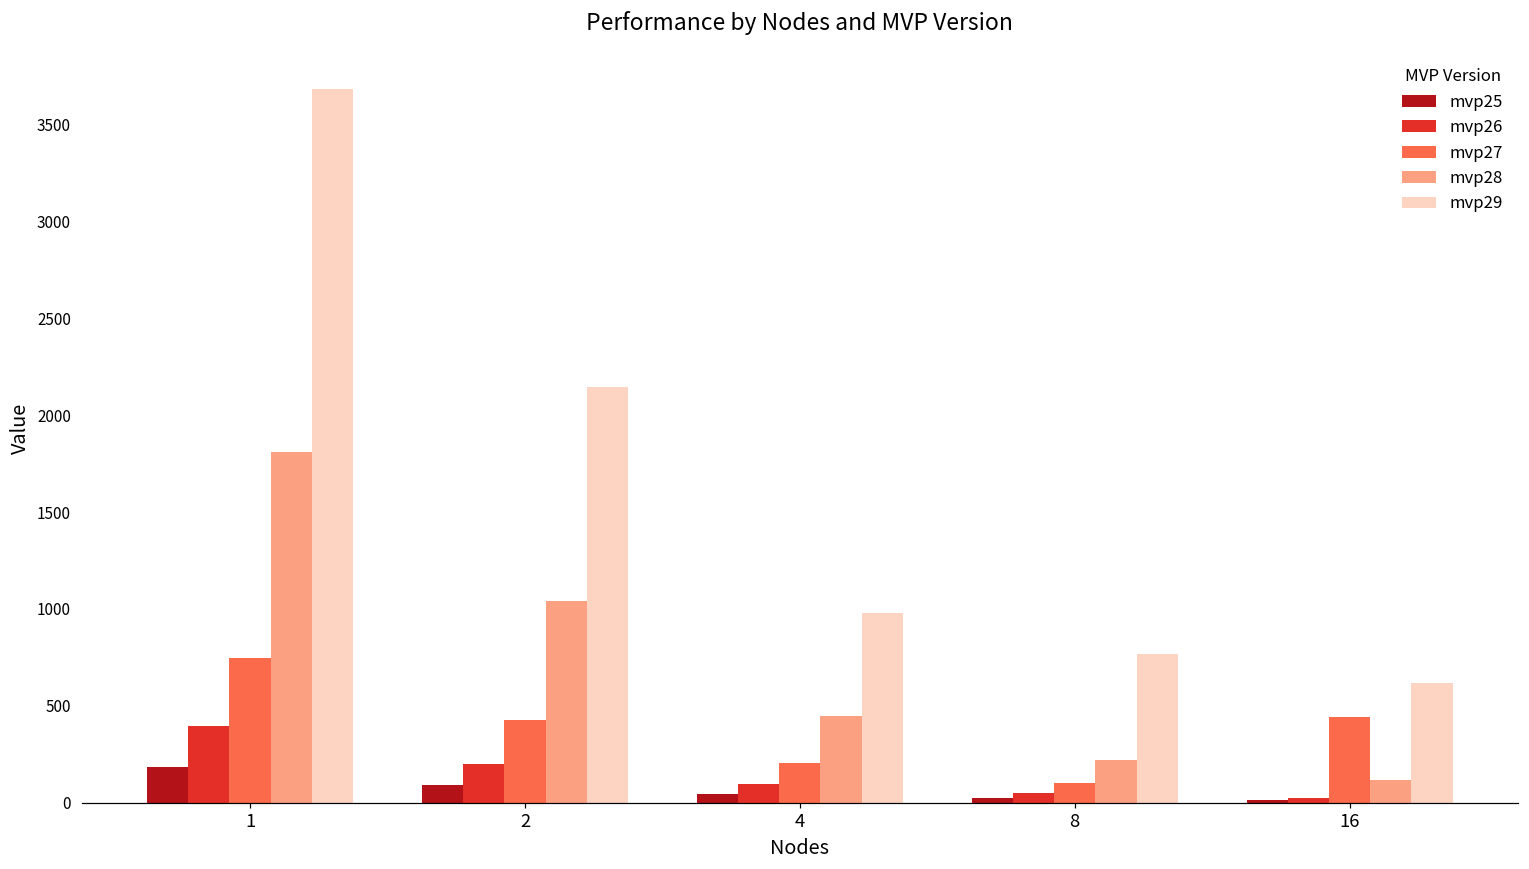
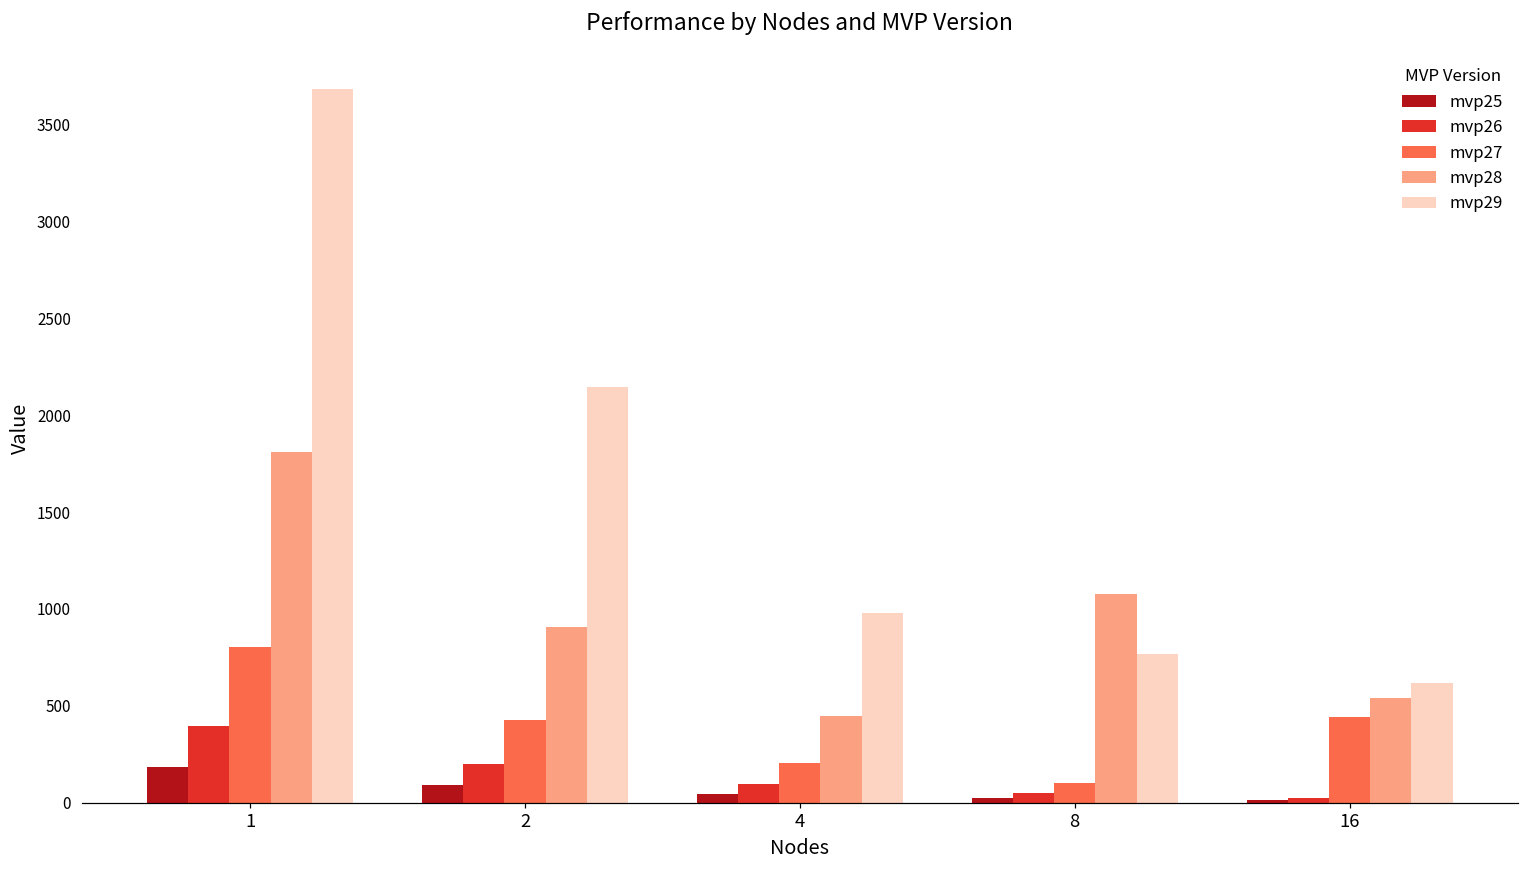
mvp27, 1: 740 -> 810
mvp28, 2: 1040 -> 910
mvp28, 8: 220 -> 1080
mvp28, 16: 120 -> 540
